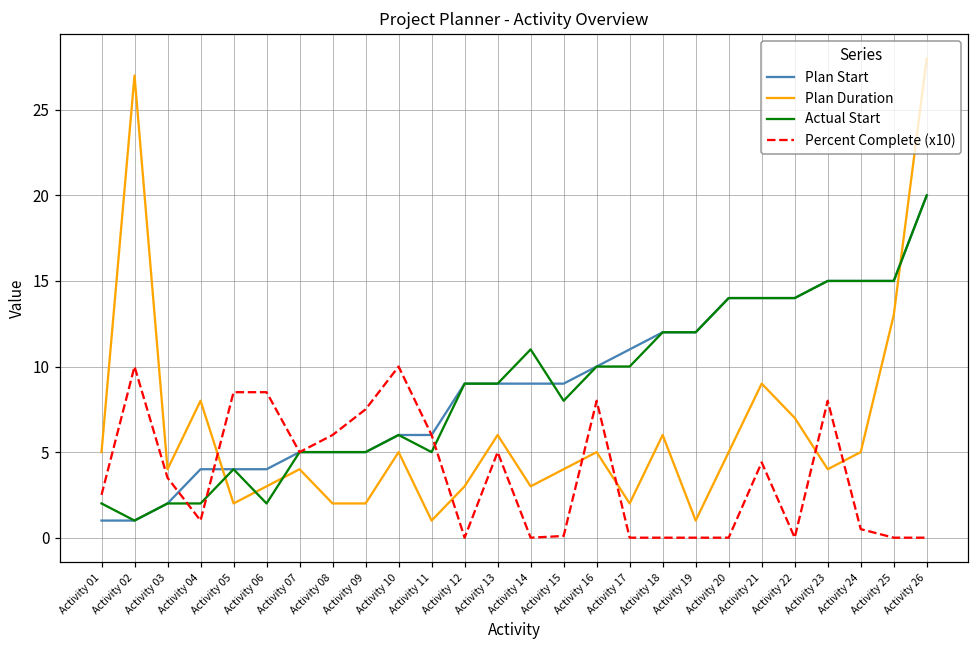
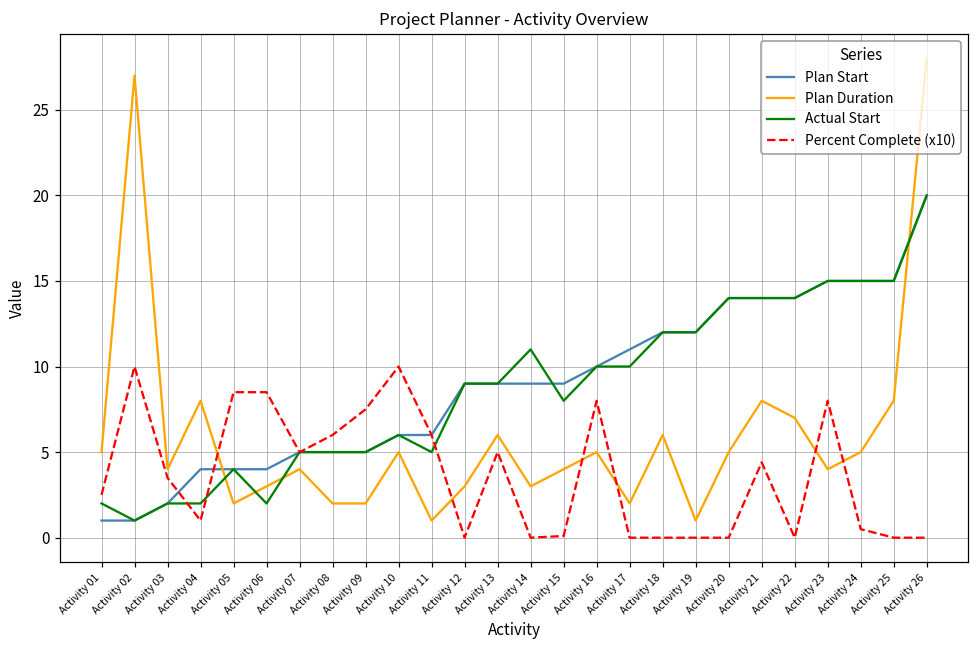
Plan Duration, Activity 21: 9 -> 8
Plan Duration, Activity 25: 13 -> 8
